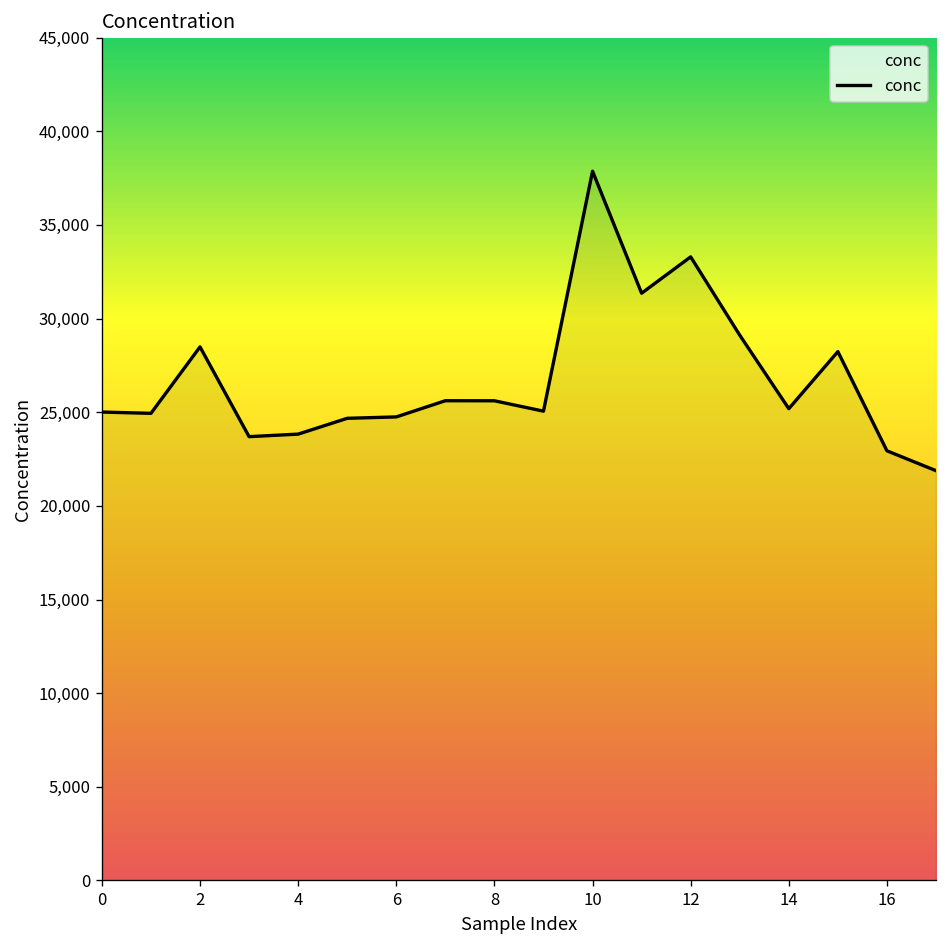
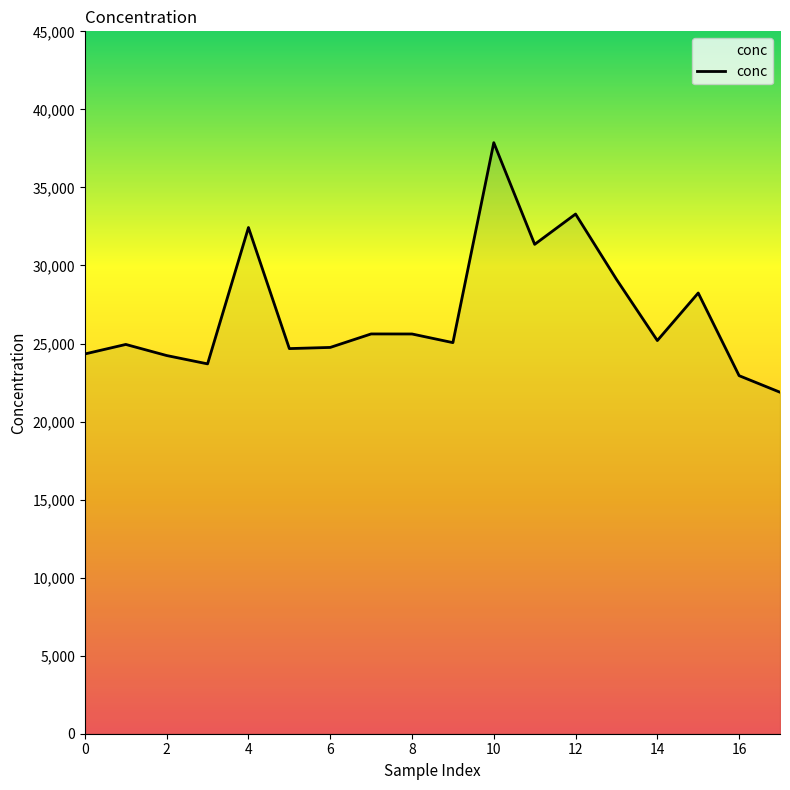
0: 25,000 -> 24,300
2: 28,500 -> 24,200
4: 23,800 -> 32,400
